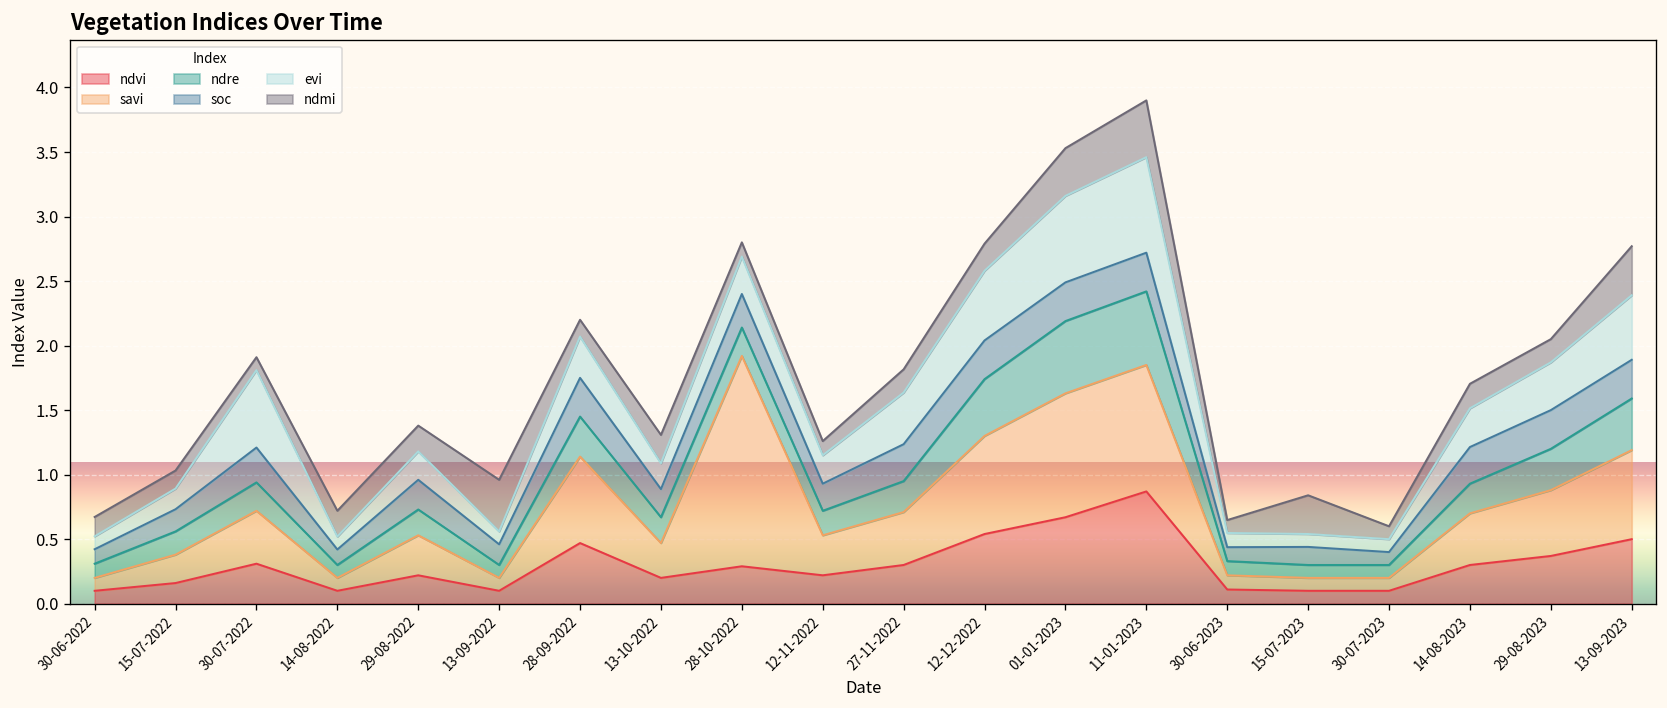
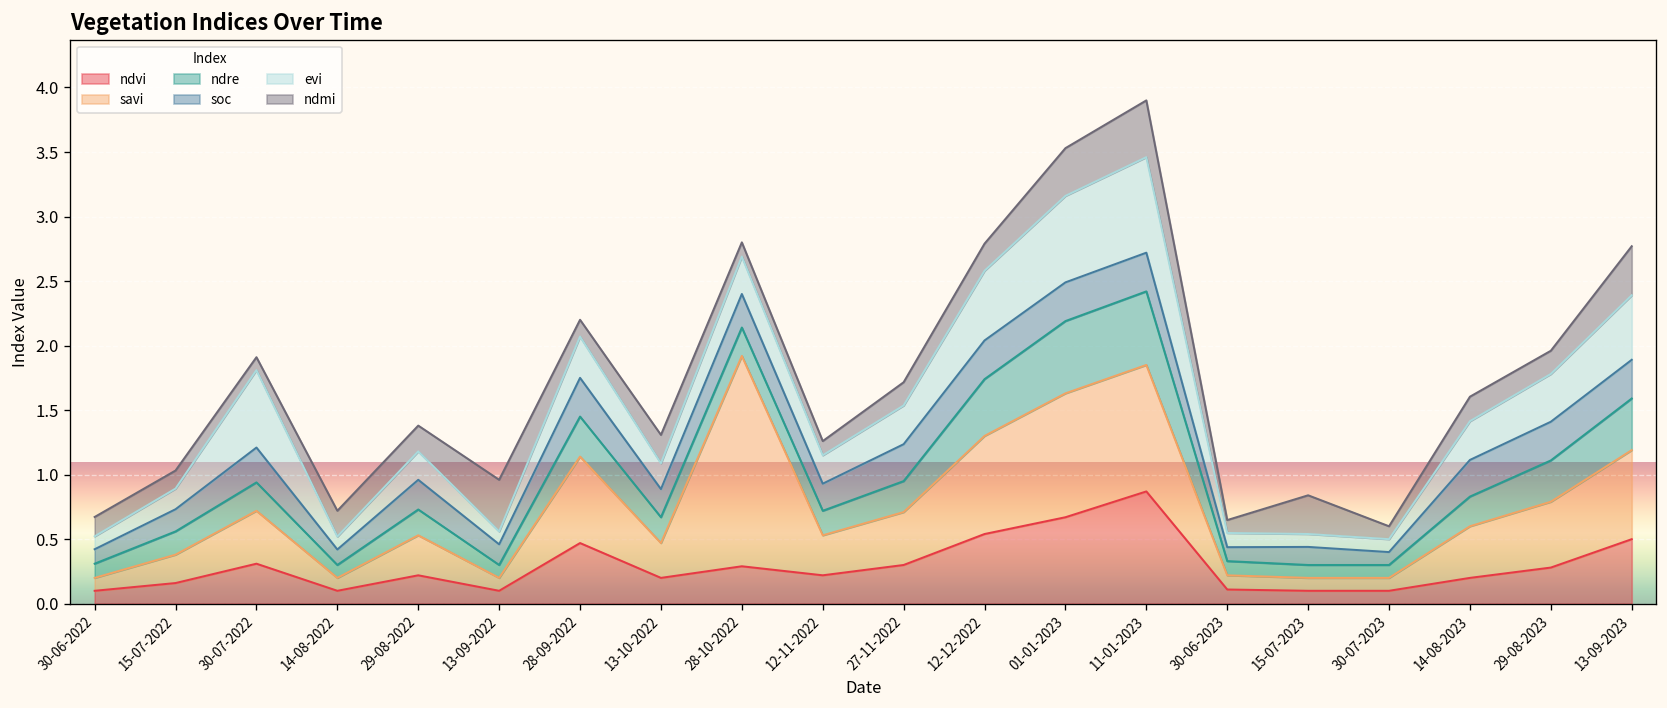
evi, 27-11-2022: 0.4 -> 0.3
ndvi, 14-08-2023: 0.3 -> 0.2
ndvi, 29-08-2023: 0.37 -> 0.28
